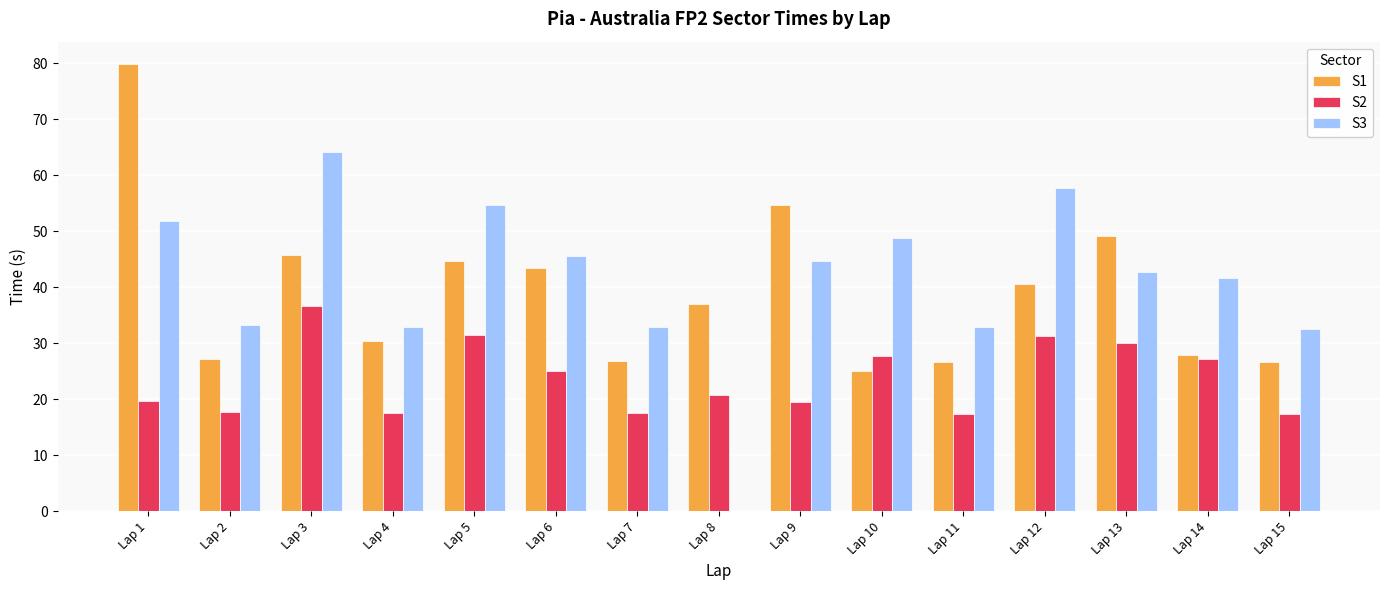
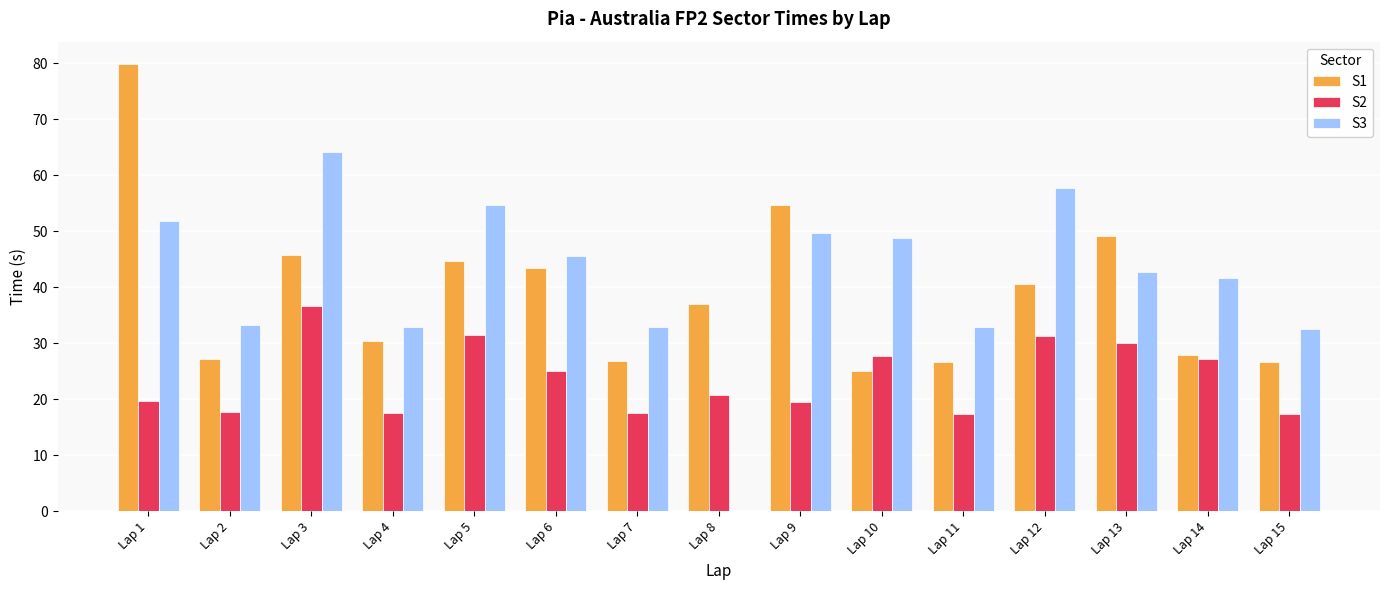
S3, Lap 9: 45 -> 50
